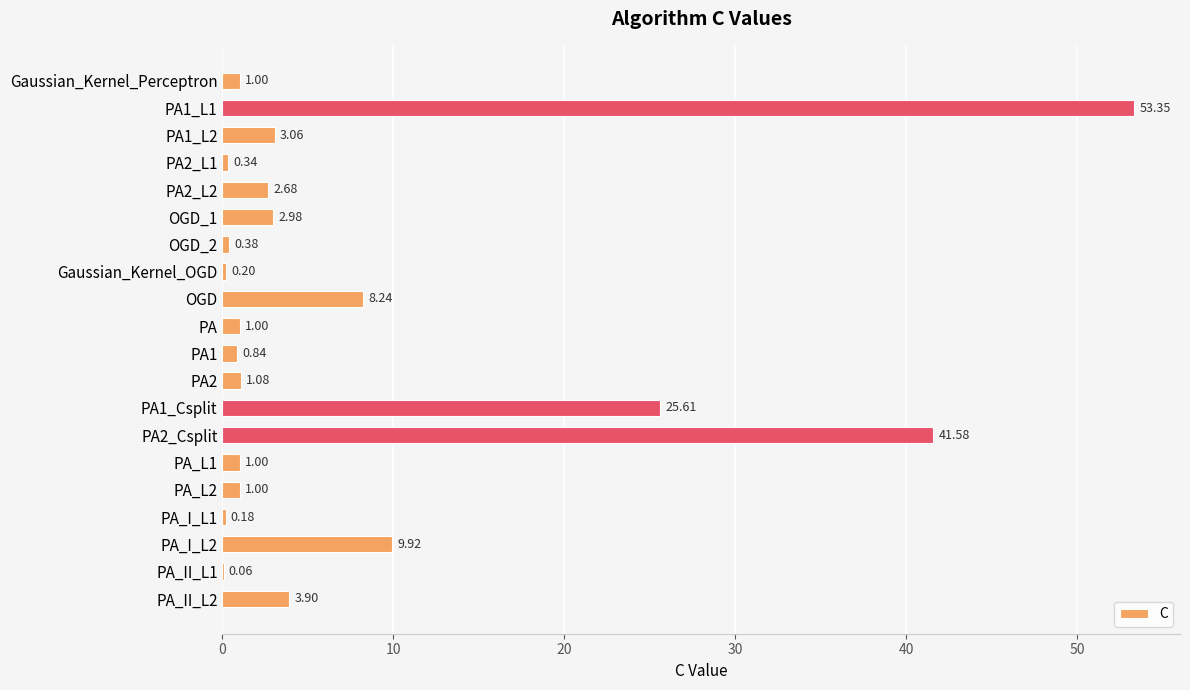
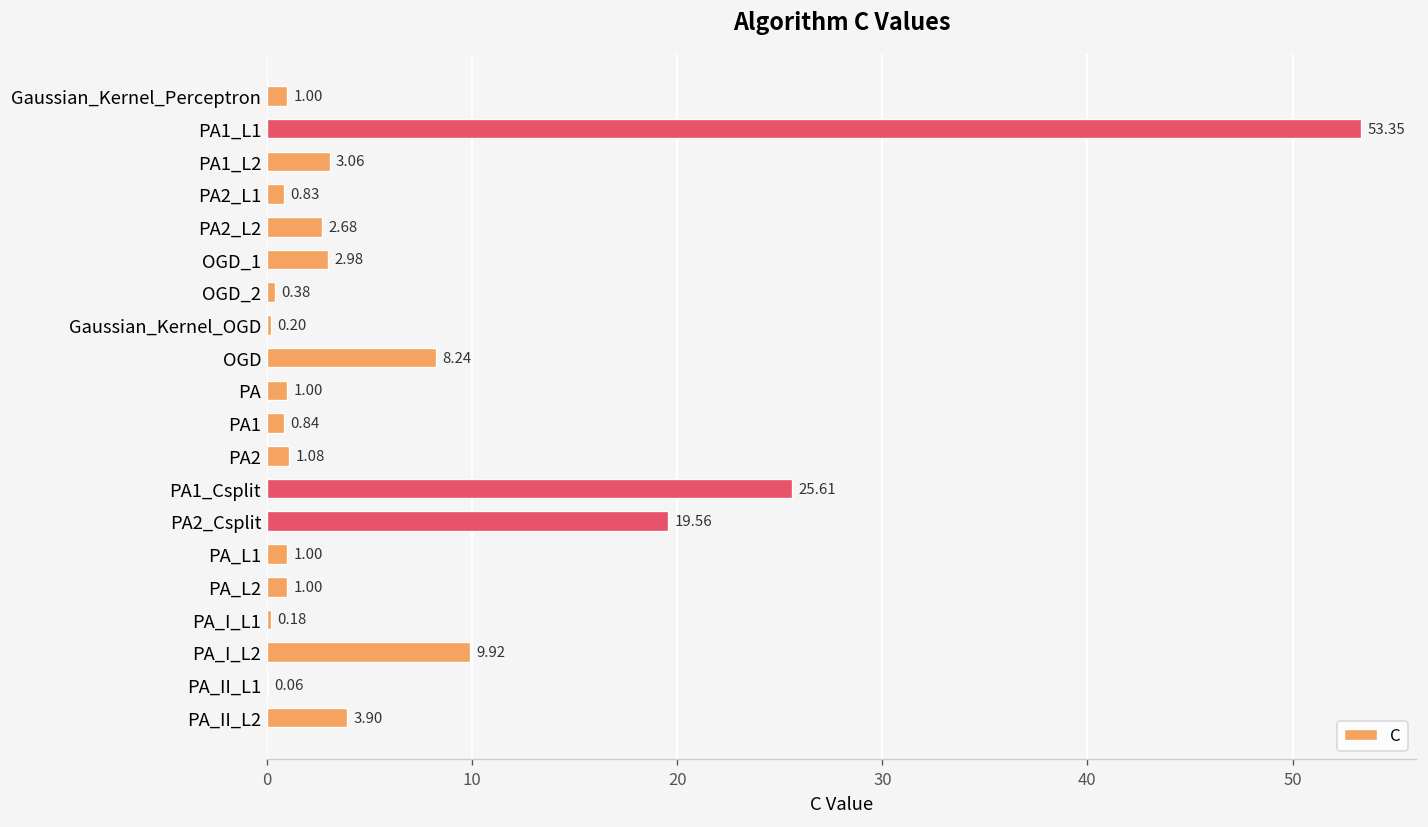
PA2_L1: 0.34 -> 0.83
PA2_Csplit: 41.58 -> 19.56
